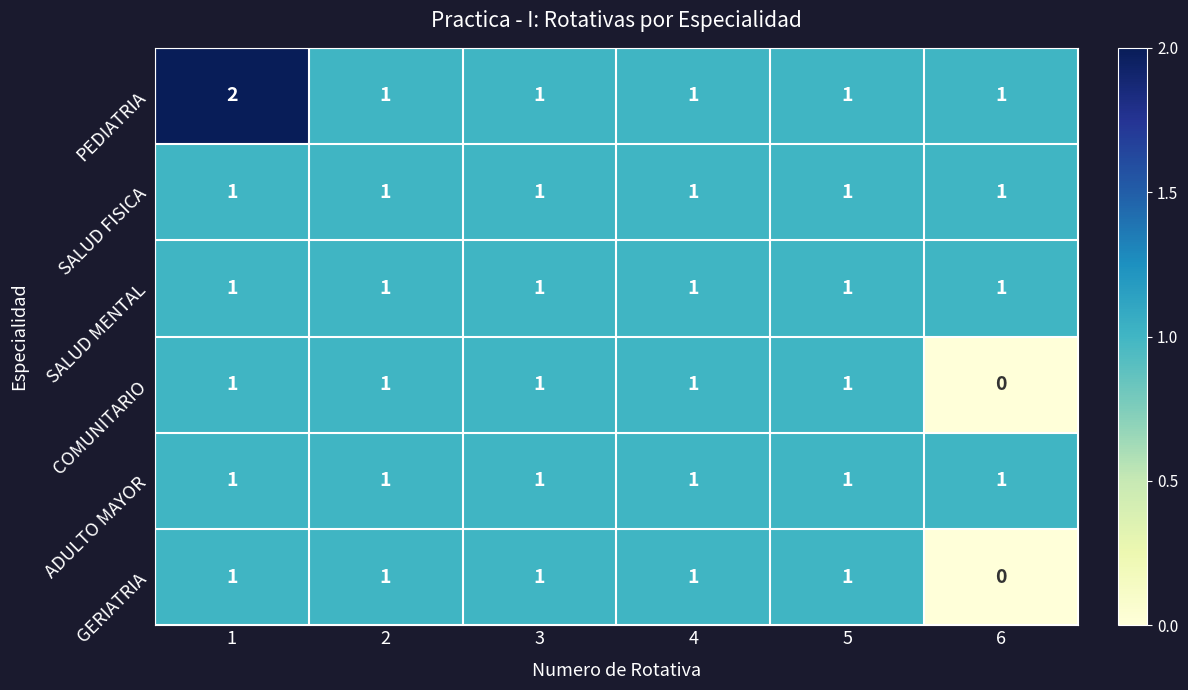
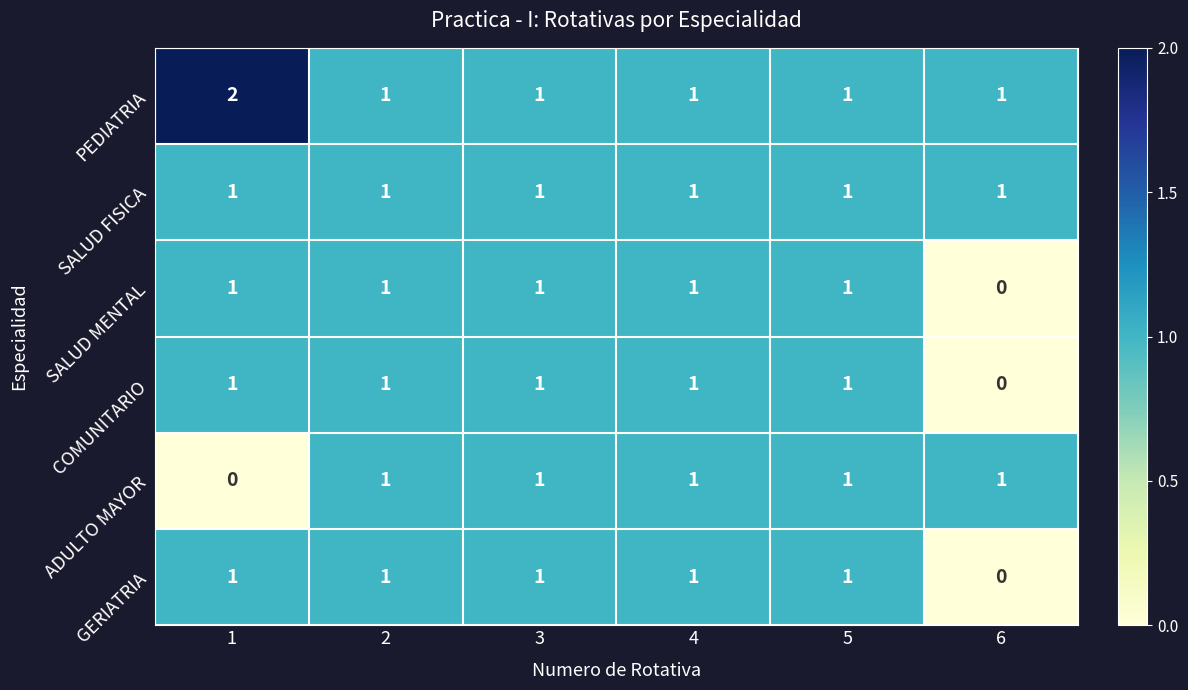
SALUD MENTAL, 6: 1 -> 0
ADULTO MAYOR, 1: 1 -> 0
